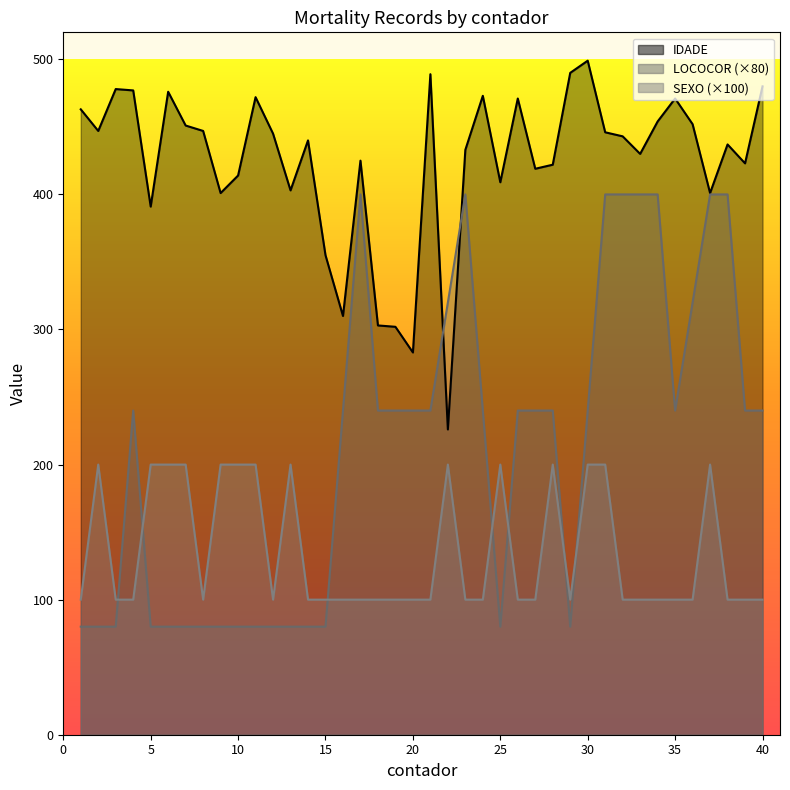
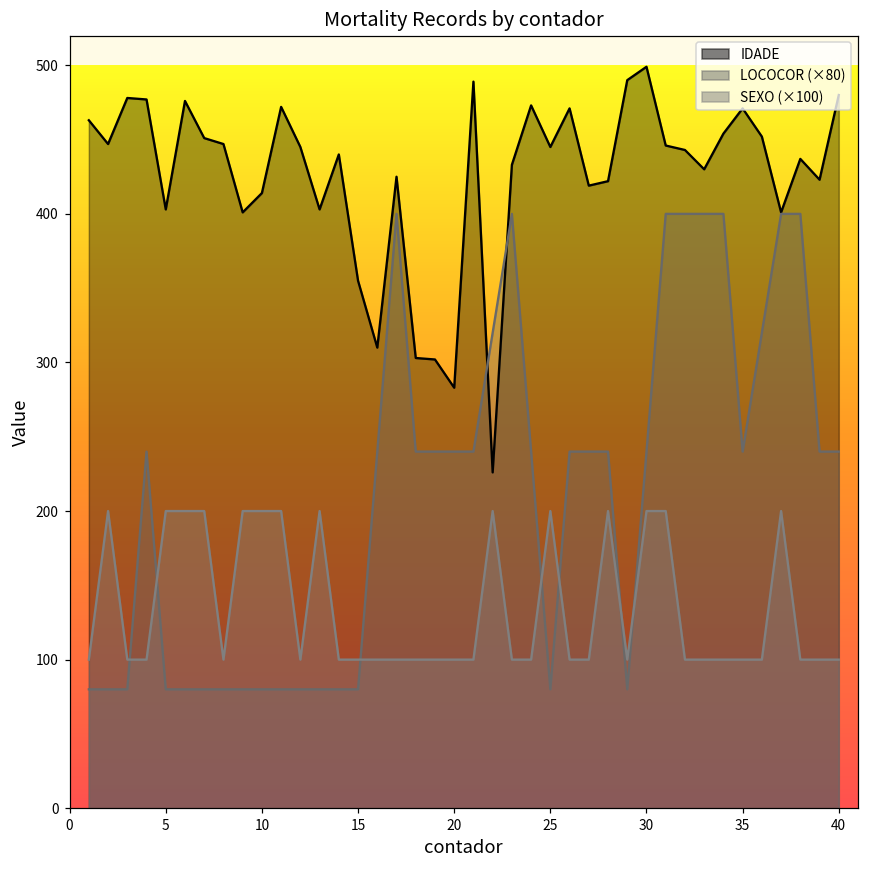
IDADE, 5: 391 -> 403
IDADE, 25: 409 -> 445
